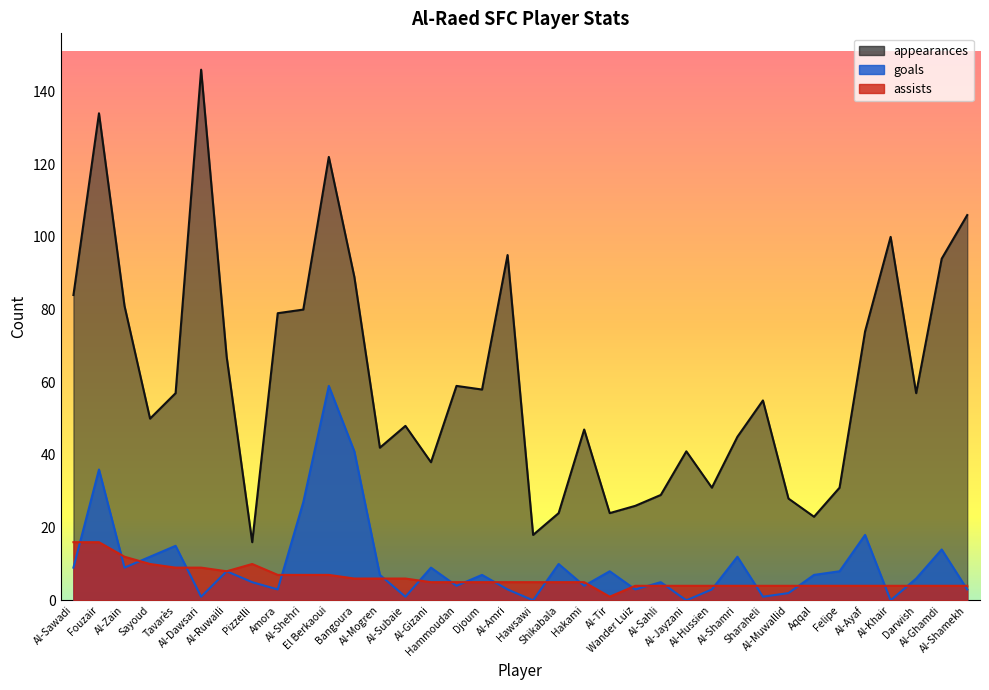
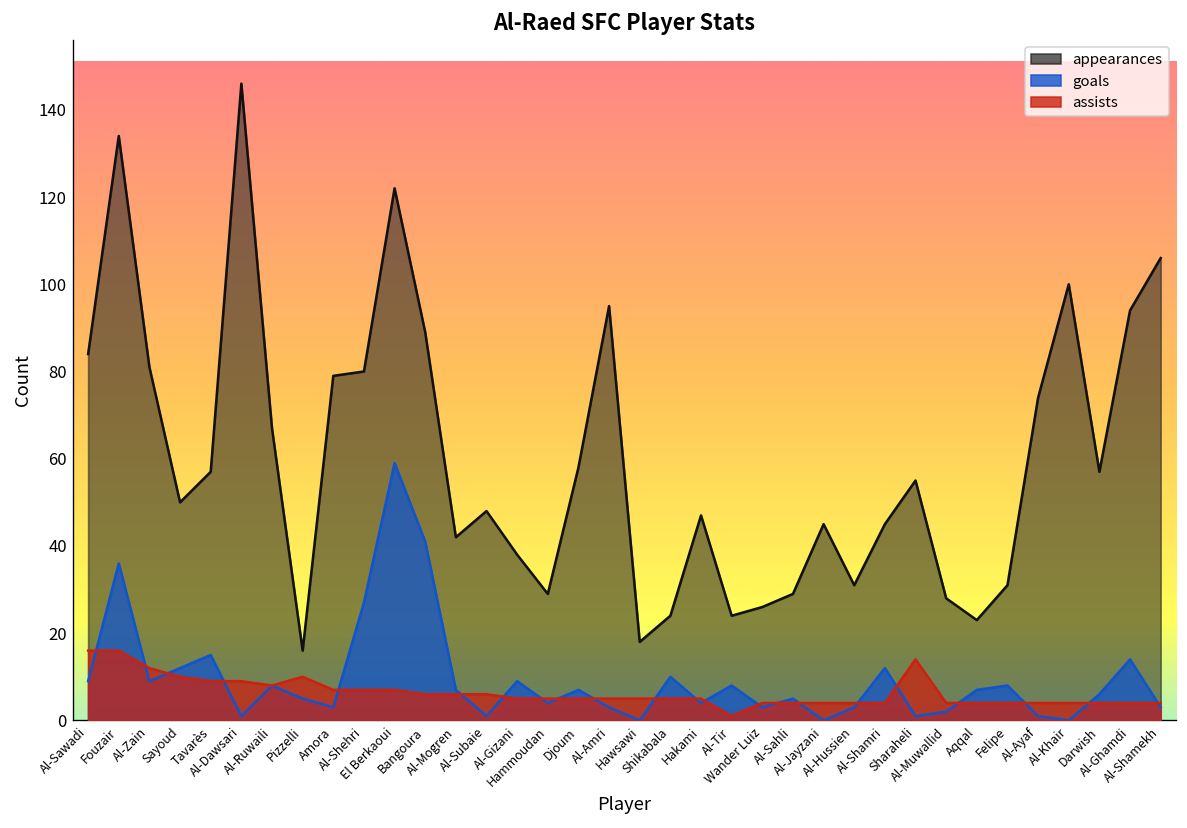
appearances, Hammoudan: 59 -> 29
appearances, Al-Jayzani: 41 -> 45
assists, Sharaheli: 4 -> 14
goals, Al-Ayaf: 18 -> 1
